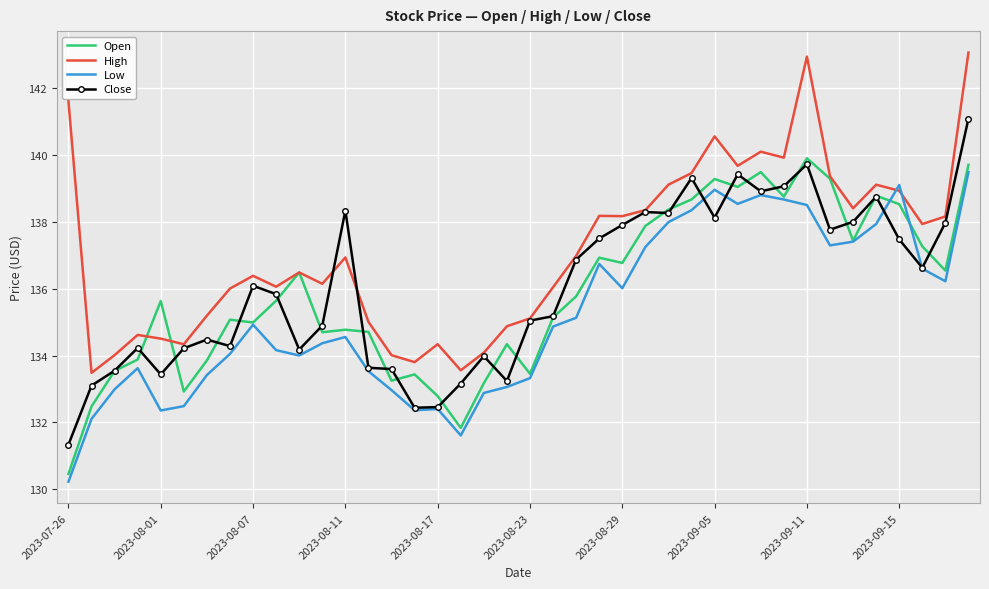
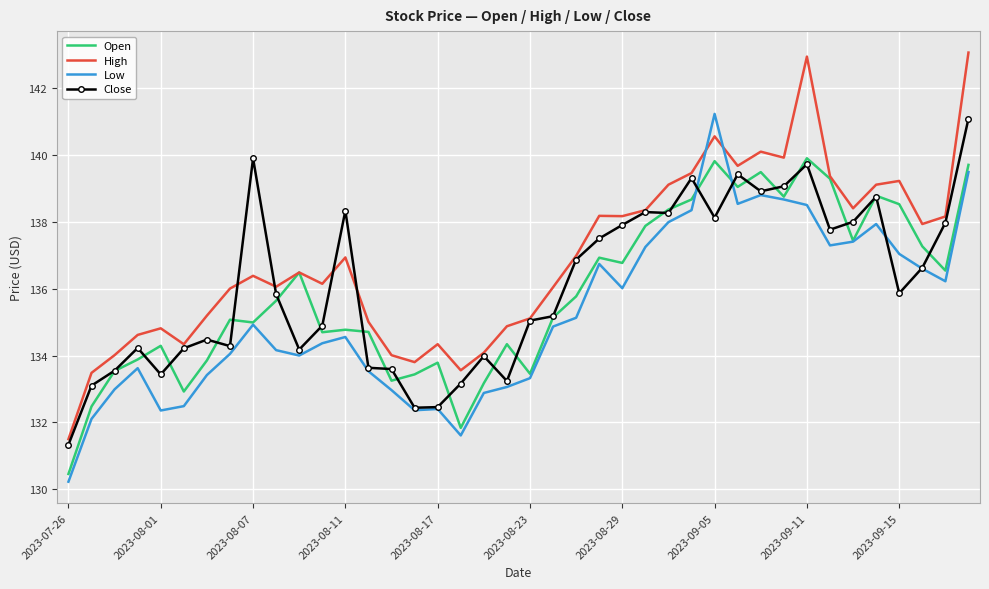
High, 2023-07-26: 141.6 -> 131.5
Open, 2023-08-01: 135.6 -> 134.3
High, 2023-08-01: 134.5 -> 134.8
Close, 2023-08-07: 136.1 -> 139.9
Open, 2023-08-17: 132.8 -> 133.8
Open, 2023-09-05: 139.3 -> 139.8
Low, 2023-09-05: 139.0 -> 141.2
High, 2023-09-15: 138.9 -> 139.2
Low, 2023-09-15: 139.1 -> 137.0
Close, 2023-09-15: 137.5 -> 135.9
